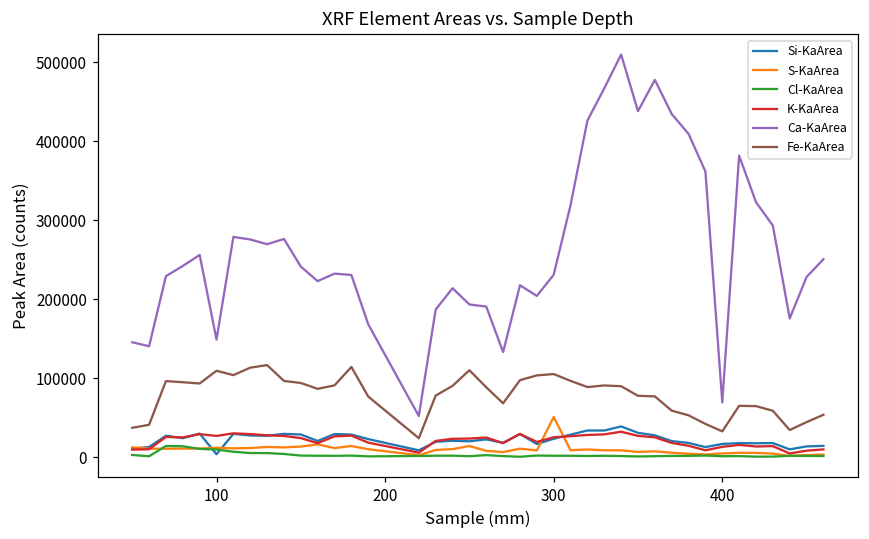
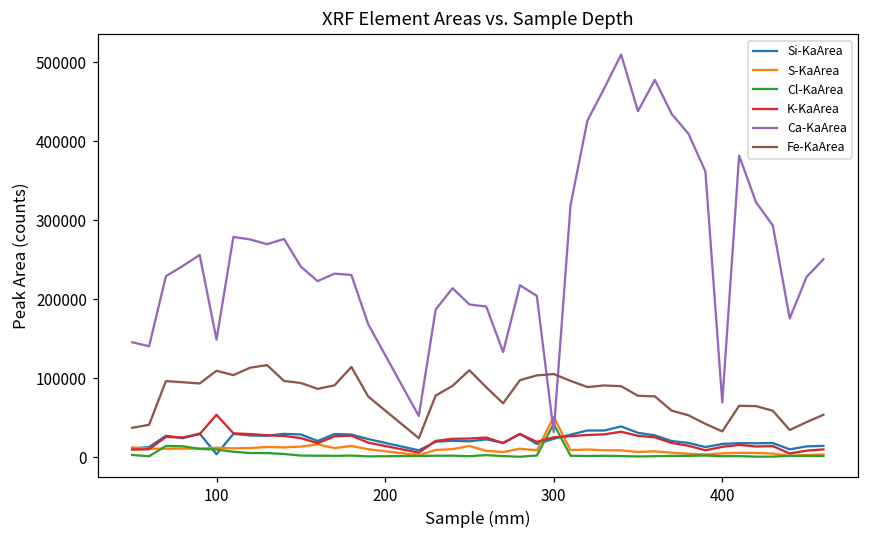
K-KaArea, 100: 30000 -> 50000
Cl-KaArea, 300: 0 -> 40000
Ca-KaArea, 300: 230000 -> 30000
